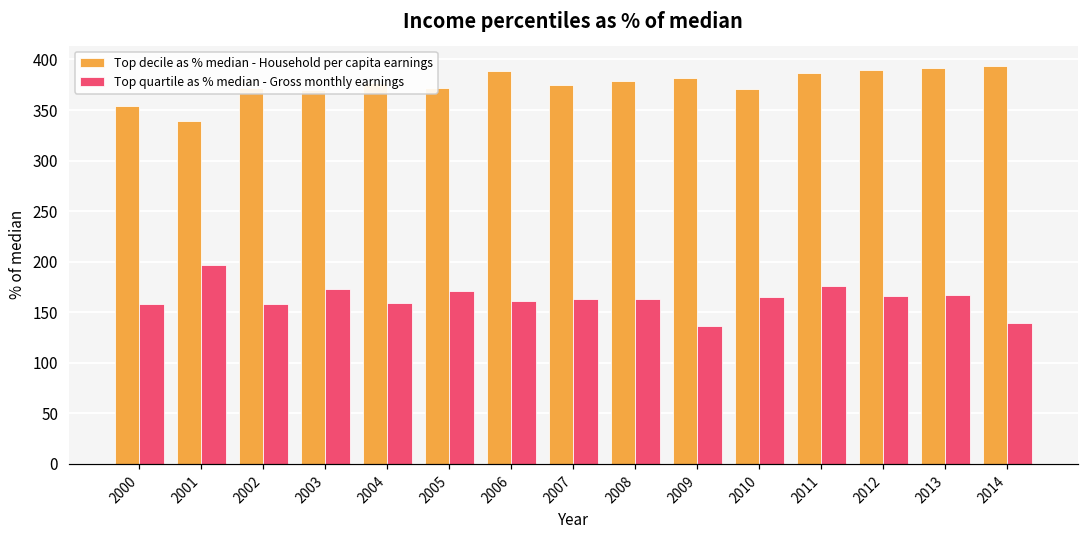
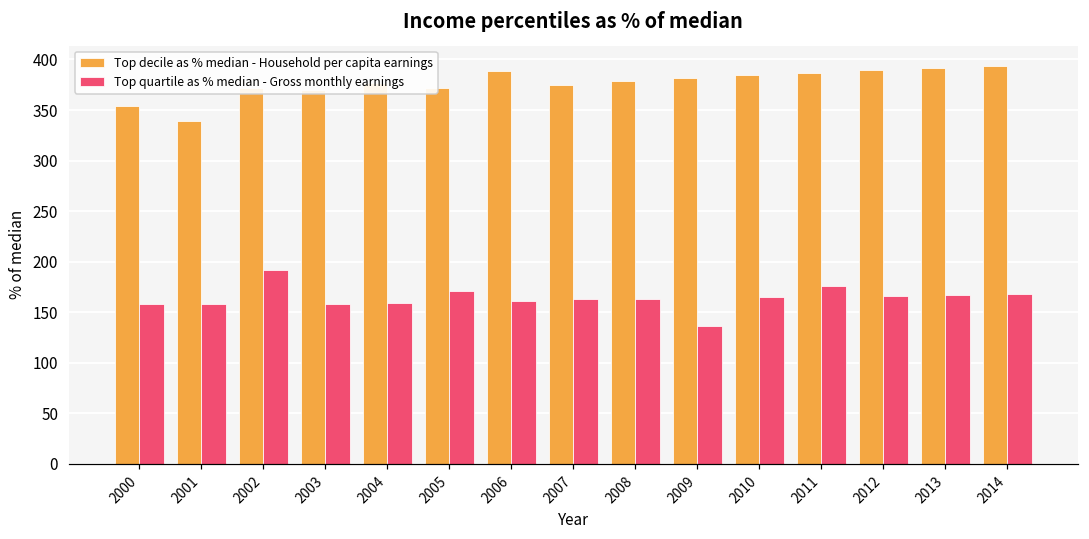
Top quartile as % median - Gross monthly earnings, 2001: 200 -> 160
Top quartile as % median - Gross monthly earnings, 2002: 160 -> 190
Top quartile as % median - Gross monthly earnings, 2003: 170 -> 160
Top decile as % median - Household per capita earnings, 2010: 370 -> 380
Top quartile as % median - Gross monthly earnings, 2014: 140 -> 170
